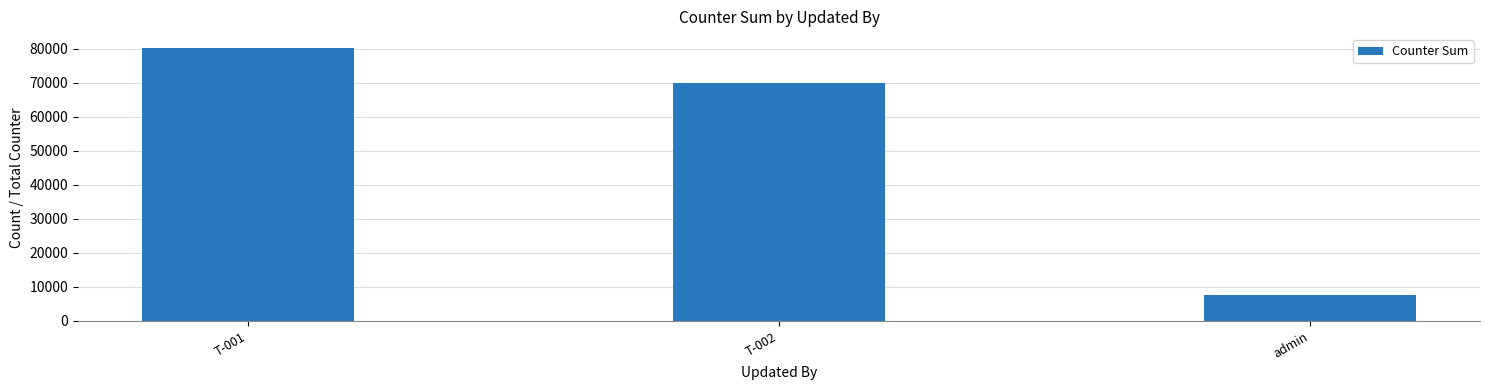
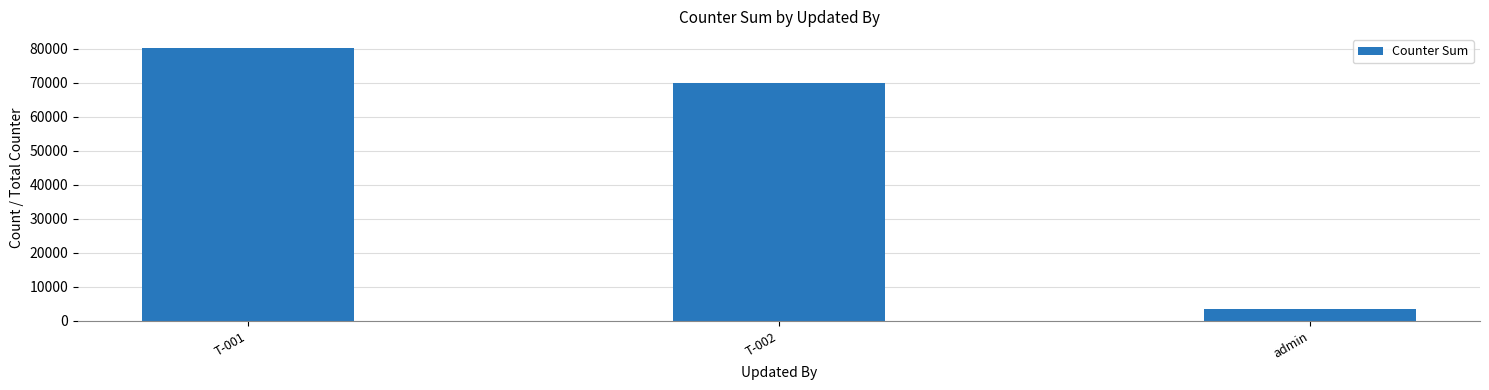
admin: 8000 -> 3000
